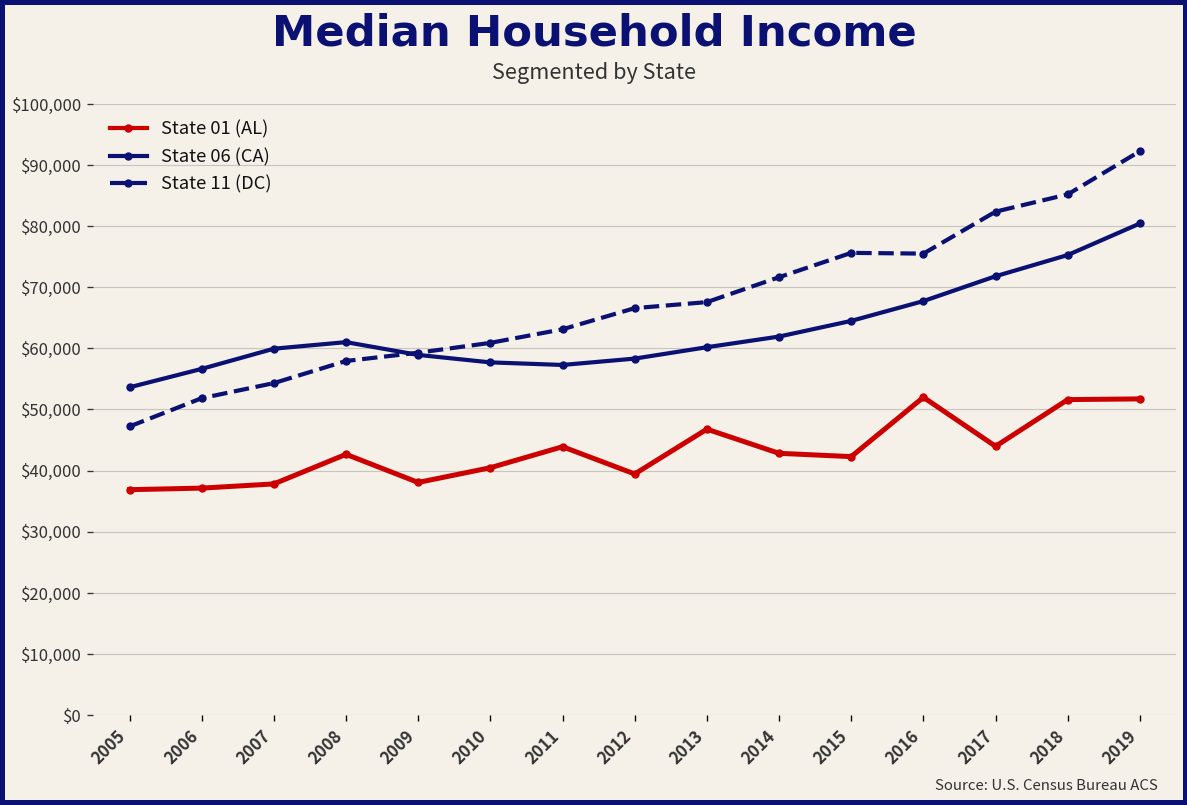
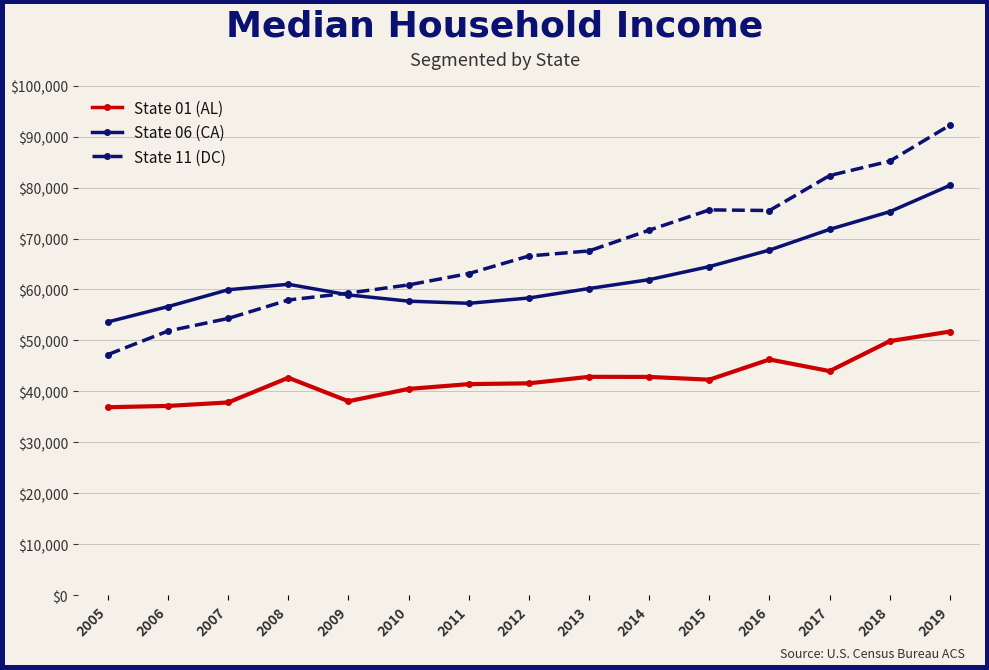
State 01 (AL), 2011: $44,000 -> $41,000
State 01 (AL), 2012: $39,000 -> $42,000
State 01 (AL), 2013: $47,000 -> $43,000
State 01 (AL), 2016: $52,000 -> $46,000
State 01 (AL), 2018: $52,000 -> $50,000
